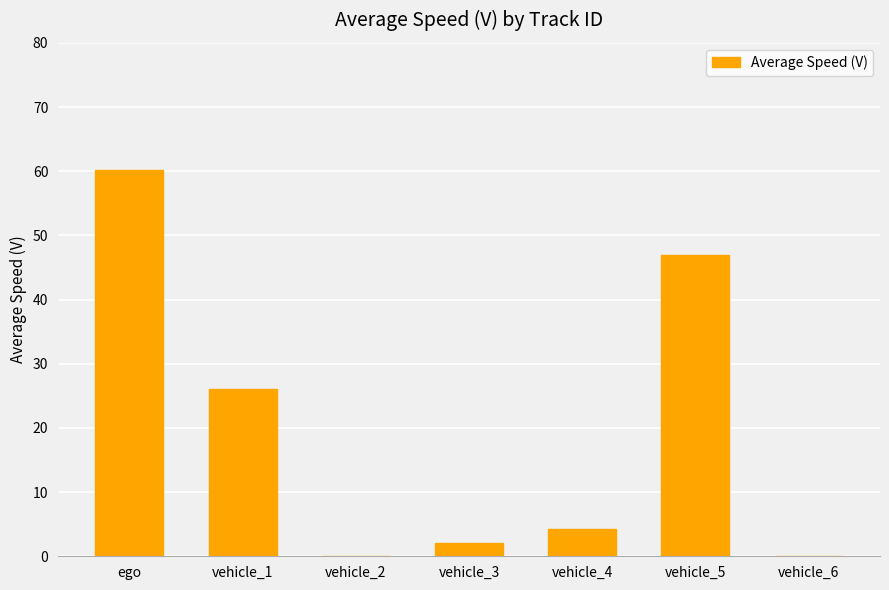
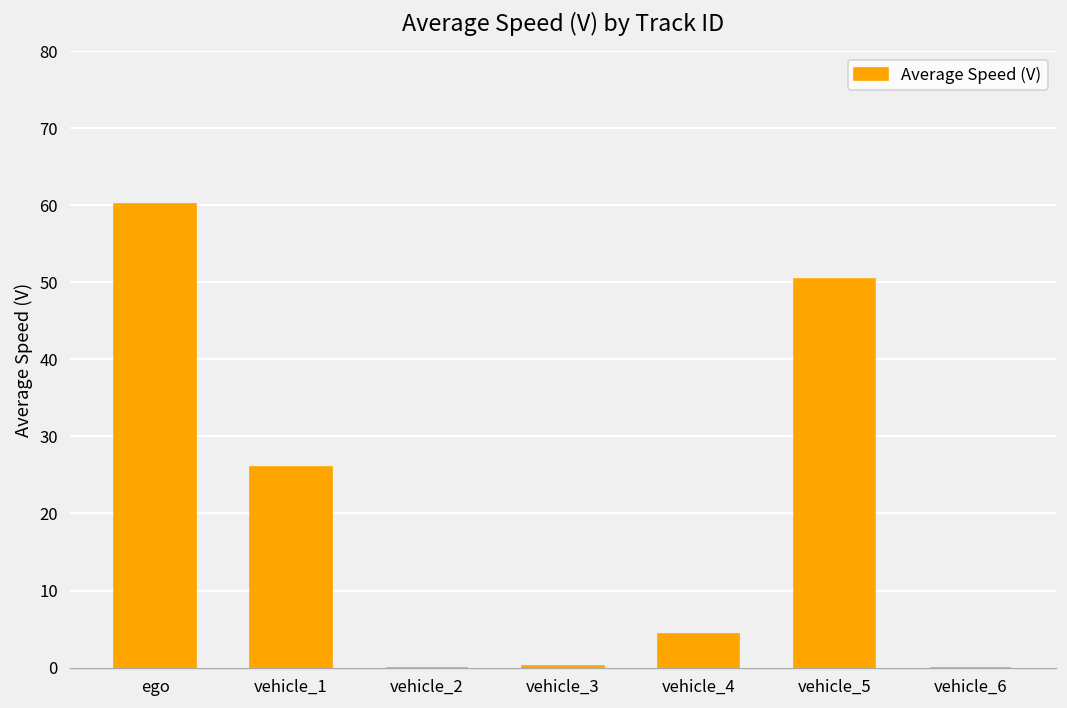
vehicle_3: 2 -> 0
vehicle_5: 47 -> 50
